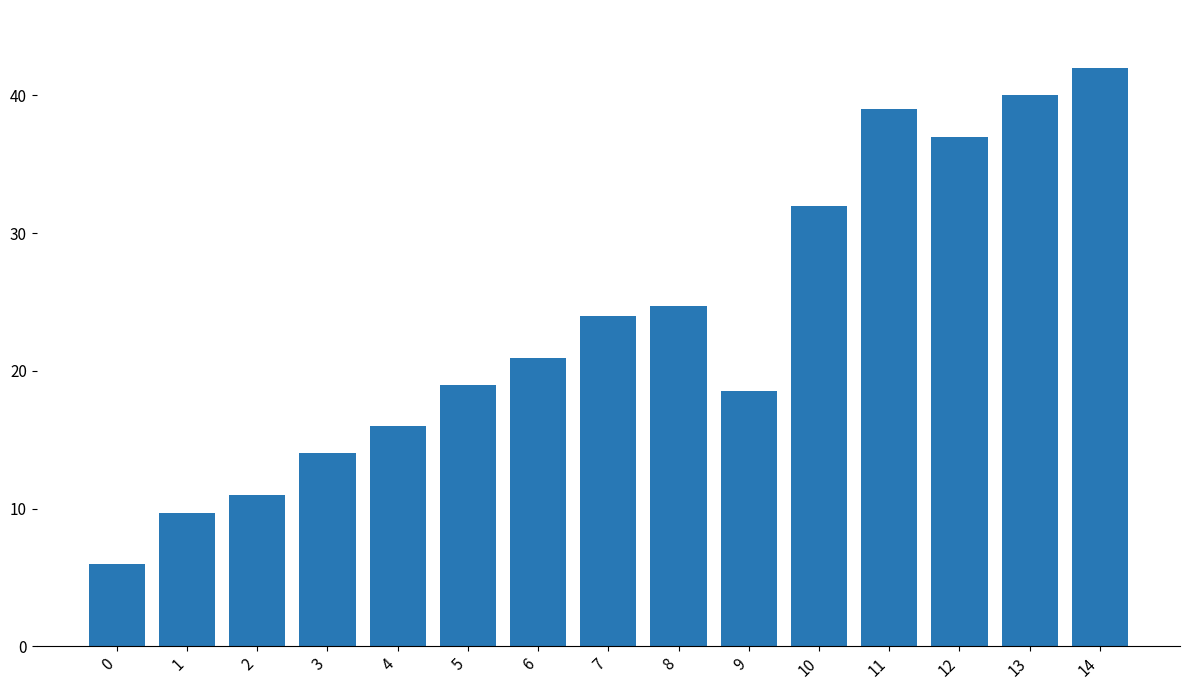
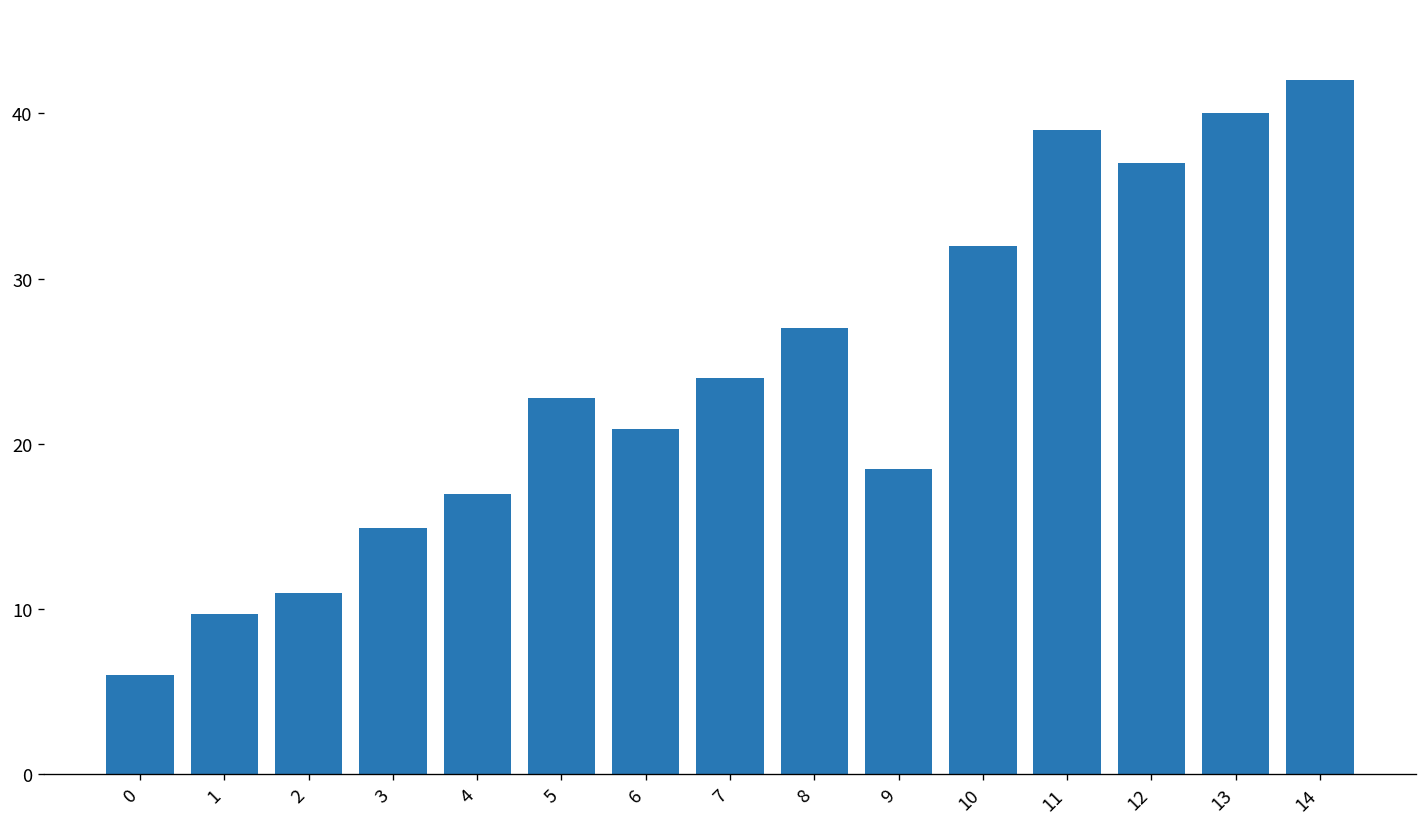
3: 14.0 -> 14.9
4: 16 -> 17
5: 19.0 -> 22.8
8: 24.7 -> 27.0
